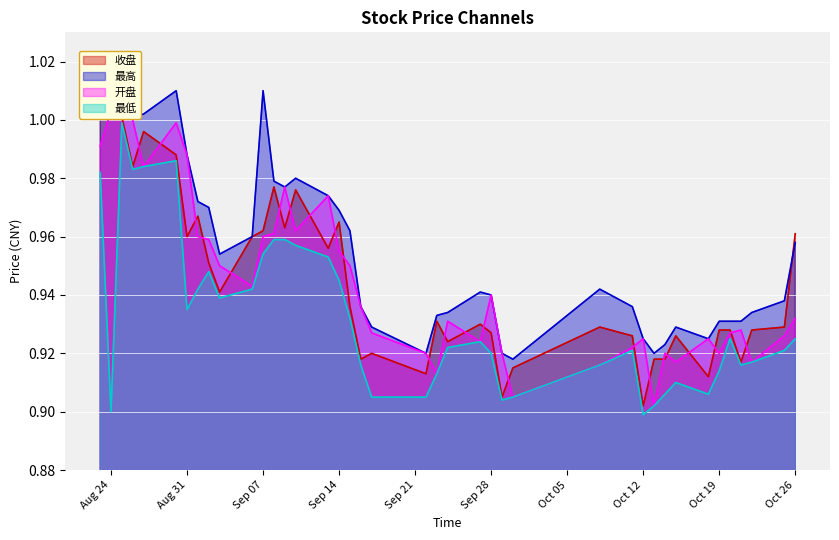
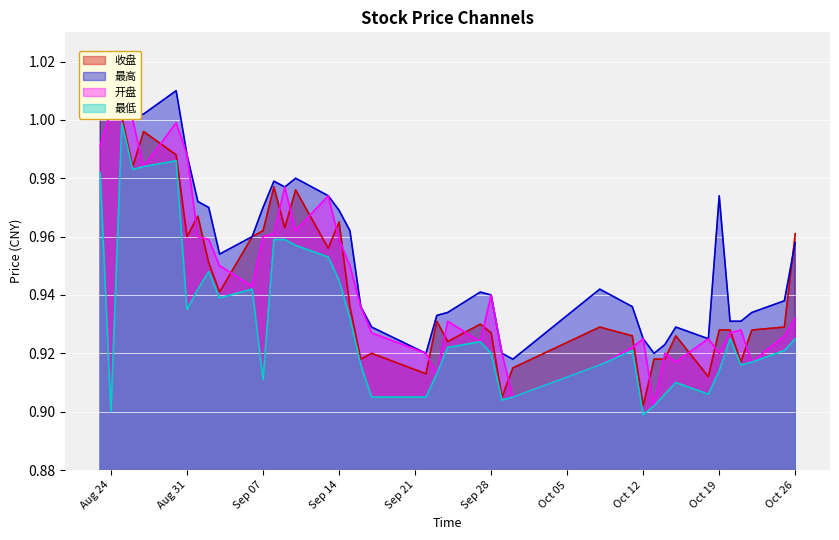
最高, Sep 07: 1.01 -> 0.97
最低, Sep 07: 0.954 -> 0.911
开盘, Sep 14: 0.955 -> 0.959
最高, Oct 19: 0.931 -> 0.974
